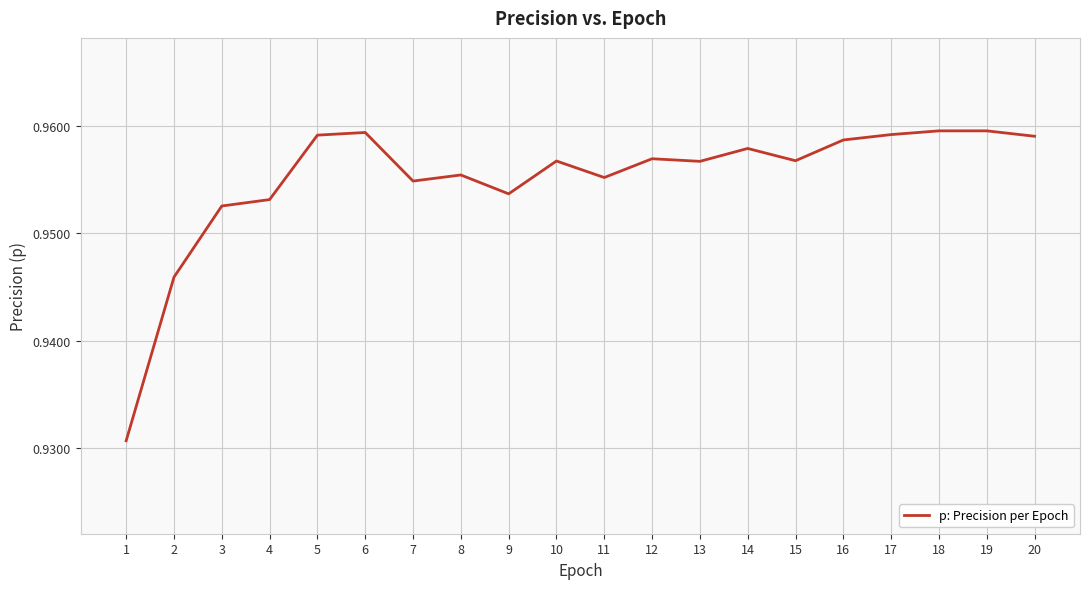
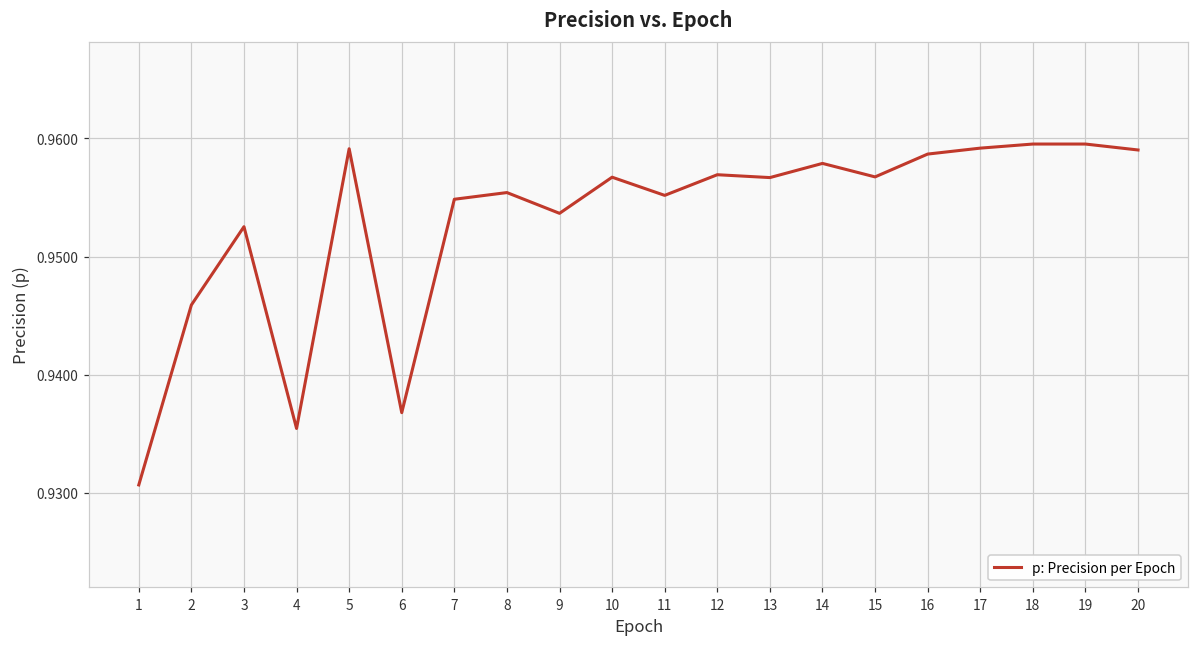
4: 0.9531 -> 0.9355
6: 0.9594 -> 0.9368
